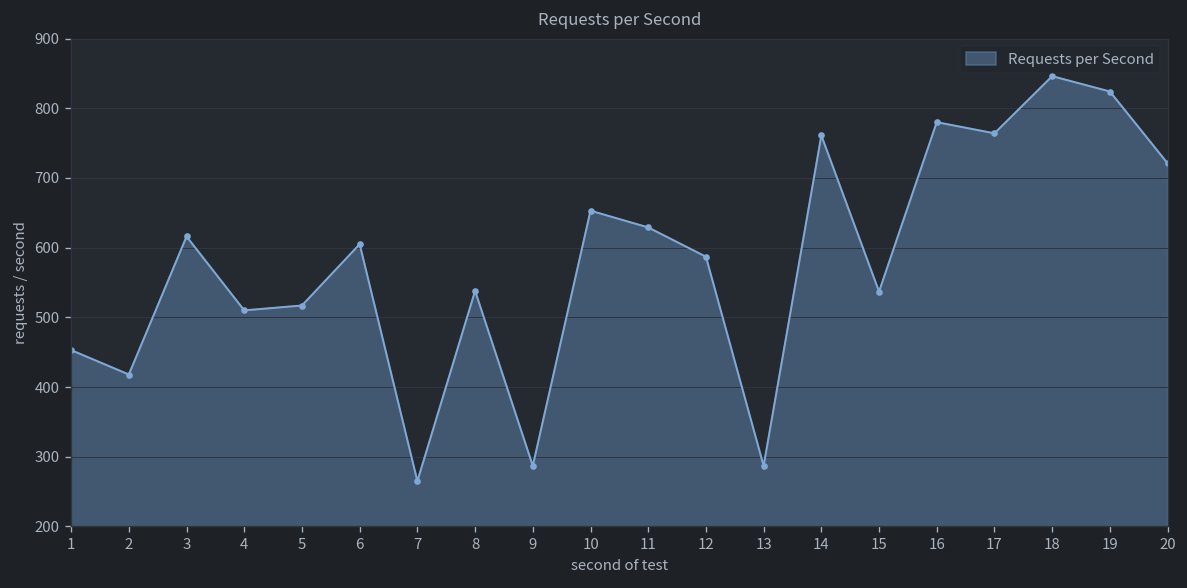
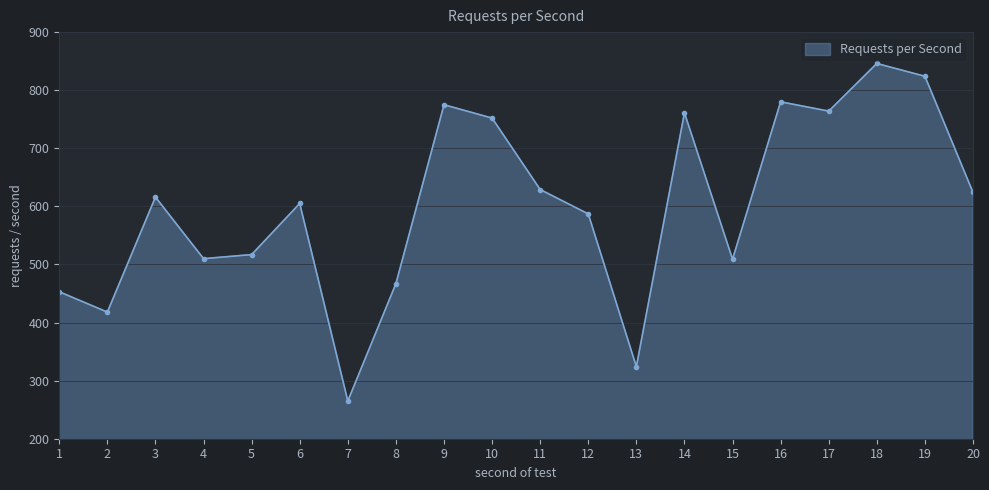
8: 540 -> 470
9: 290 -> 780
10: 650 -> 750
13: 290 -> 320
15: 540 -> 510
20: 720 -> 620
